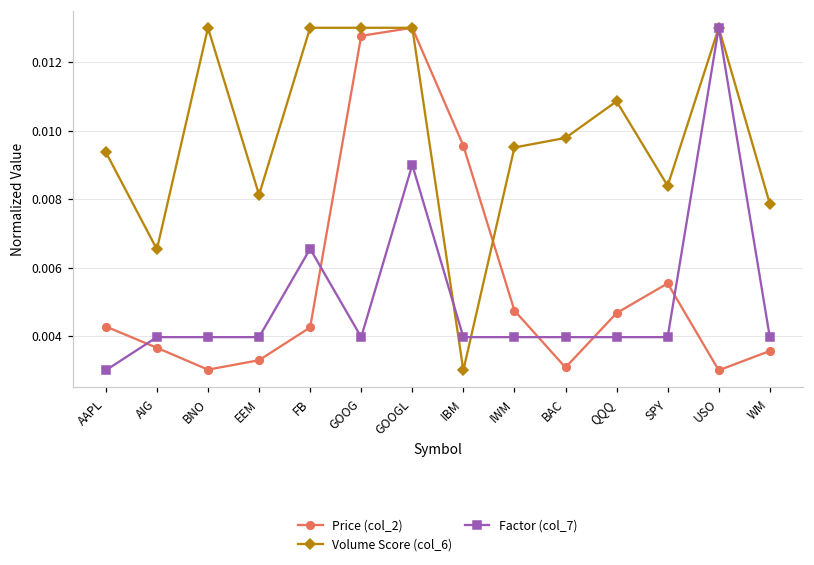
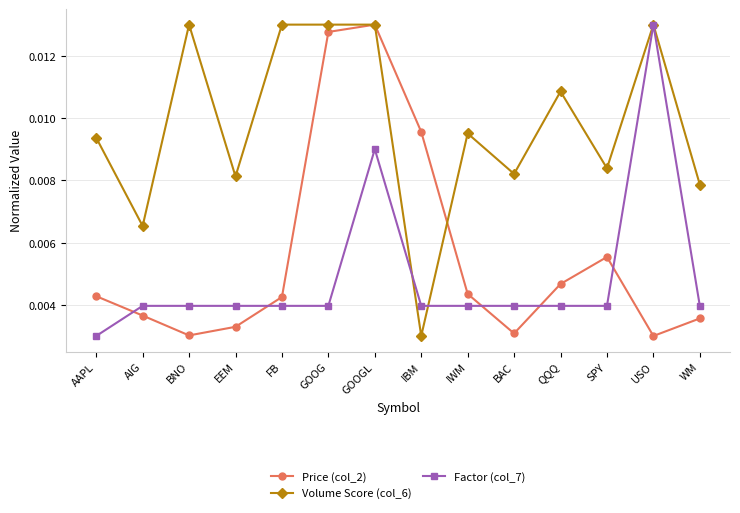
Factor (col_7), FB: 0.0065 -> 0.0040
Price (col_2), IWM: 0.0047 -> 0.0044
Volume Score (col_6), BAC: 0.0098 -> 0.0082
